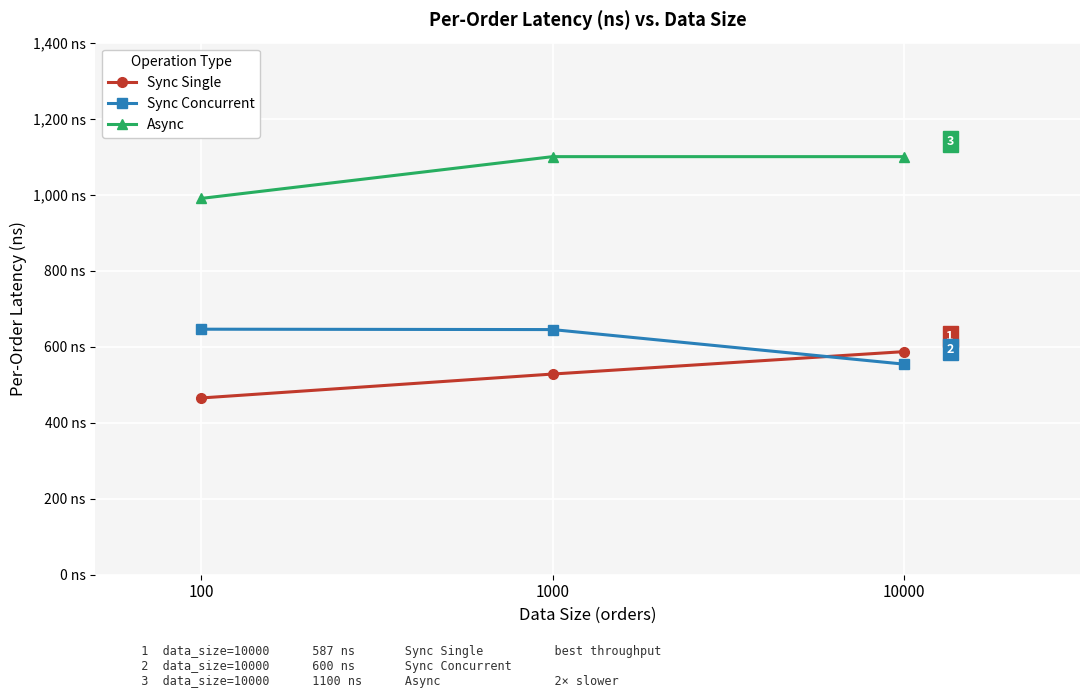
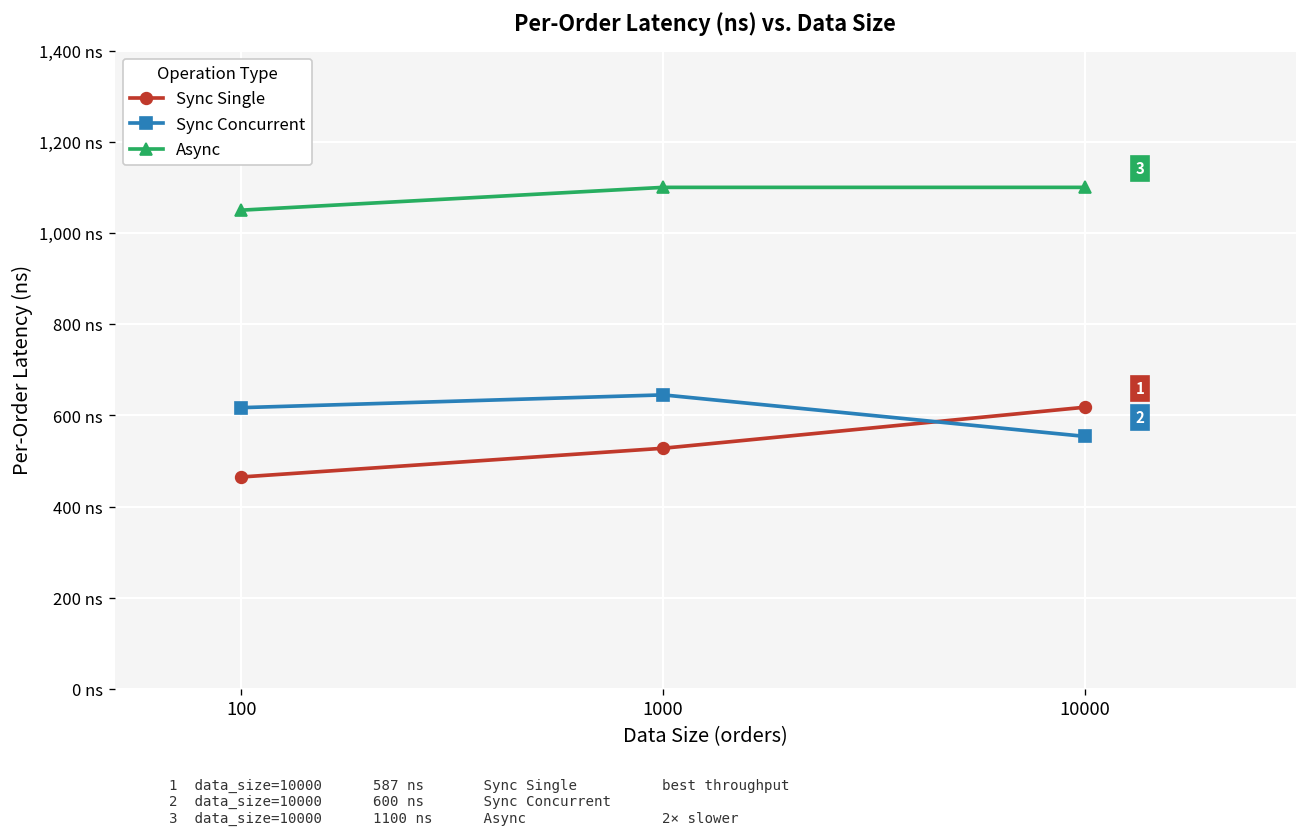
Sync Concurrent, 100: 650 ns -> 620 ns
Async, 100: 990 ns -> 1,050 ns
Sync Single, 10000: 590 ns -> 620 ns
